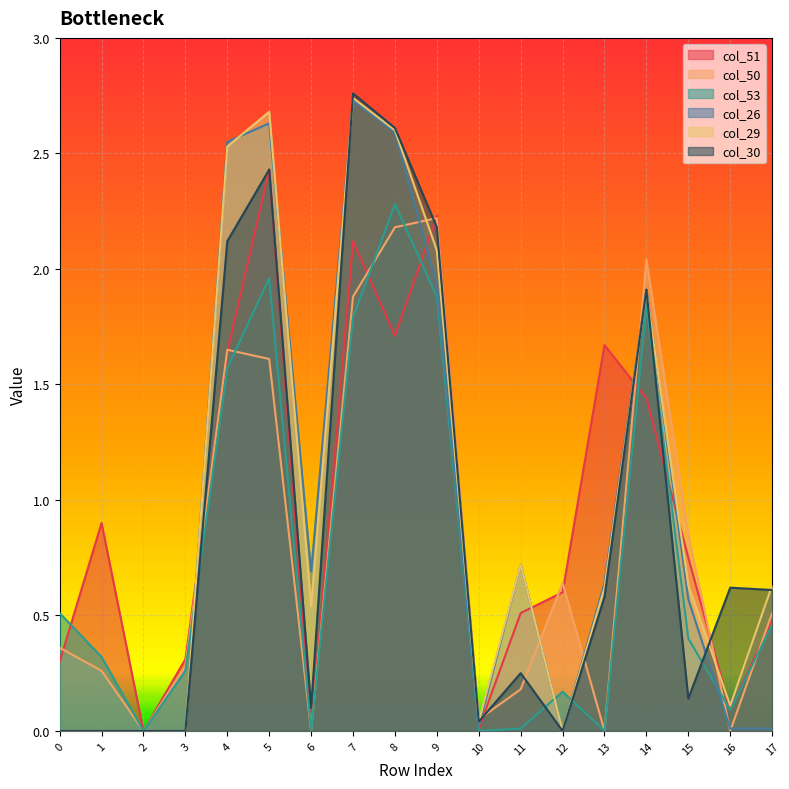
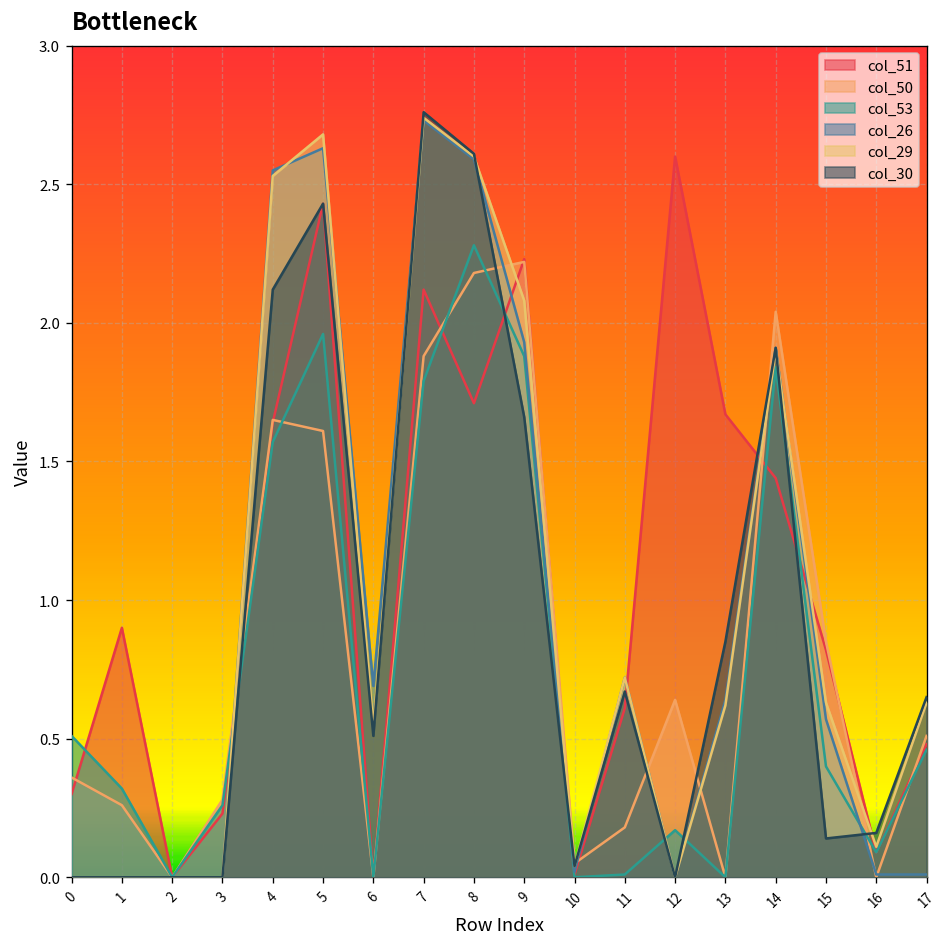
col_51, 3: 0.31 -> 0.23
col_30, 6: 0.10 -> 0.51
col_30, 9: 2.18 -> 1.66
col_51, 11: 0.51 -> 0.61
col_30, 11: 0.25 -> 0.67
col_51, 12: 0.6 -> 2.6
col_30, 13: 0.58 -> 0.85
col_51, 15: 0.75 -> 0.82
col_30, 16: 0.62 -> 0.16
col_30, 17: 0.61 -> 0.65
